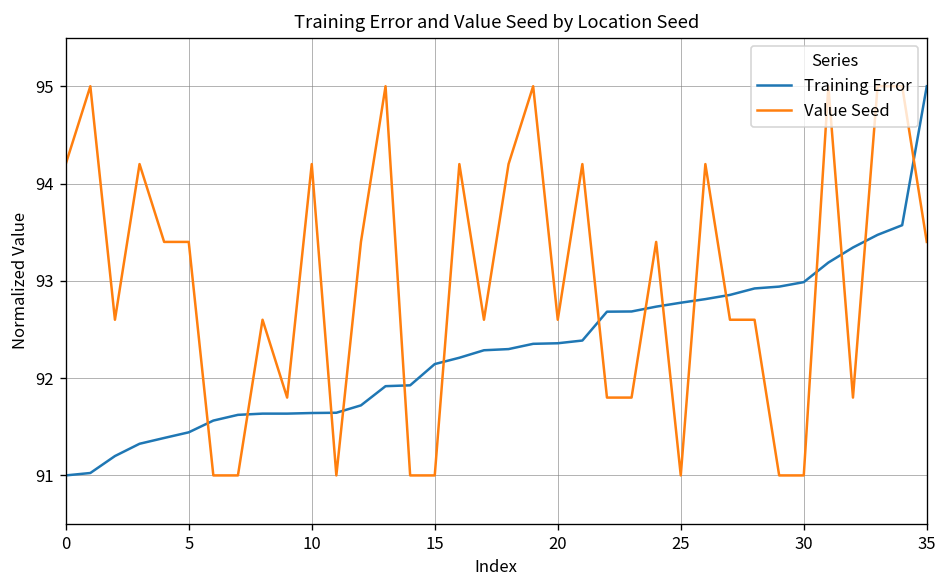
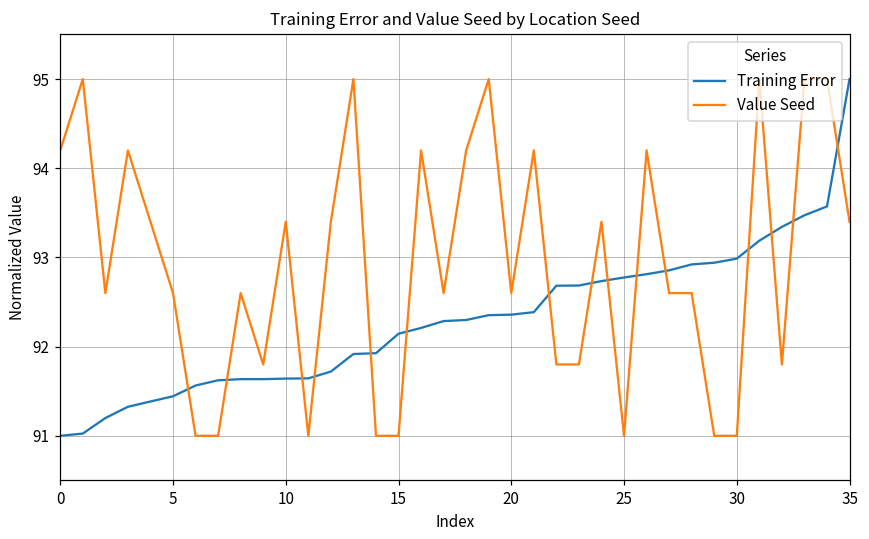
Value Seed, 5: 93.4 -> 92.6
Value Seed, 10: 94.2 -> 93.4
